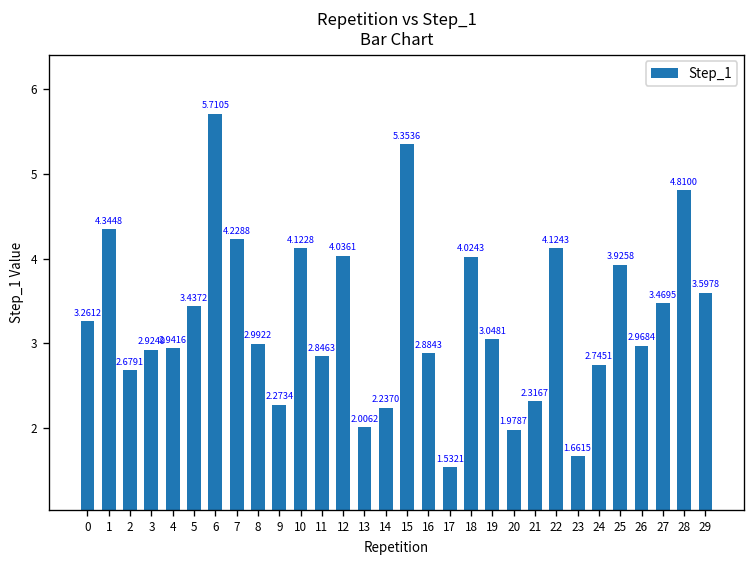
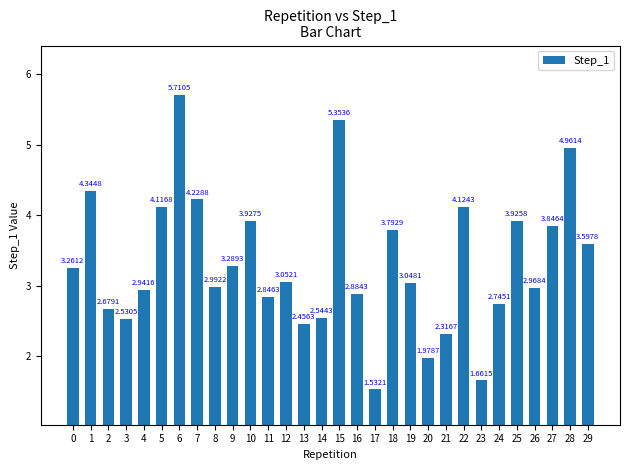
3: 2.9249 -> 2.5305
5: 3.4372 -> 4.1168
9: 2.2734 -> 3.2893
10: 4.1228 -> 3.9275
12: 4.0361 -> 3.0521
13: 2.0062 -> 2.4563
14: 2.2370 -> 2.5443
18: 4.0243 -> 3.7929
27: 3.4695 -> 3.8464
28: 4.8100 -> 4.9614
